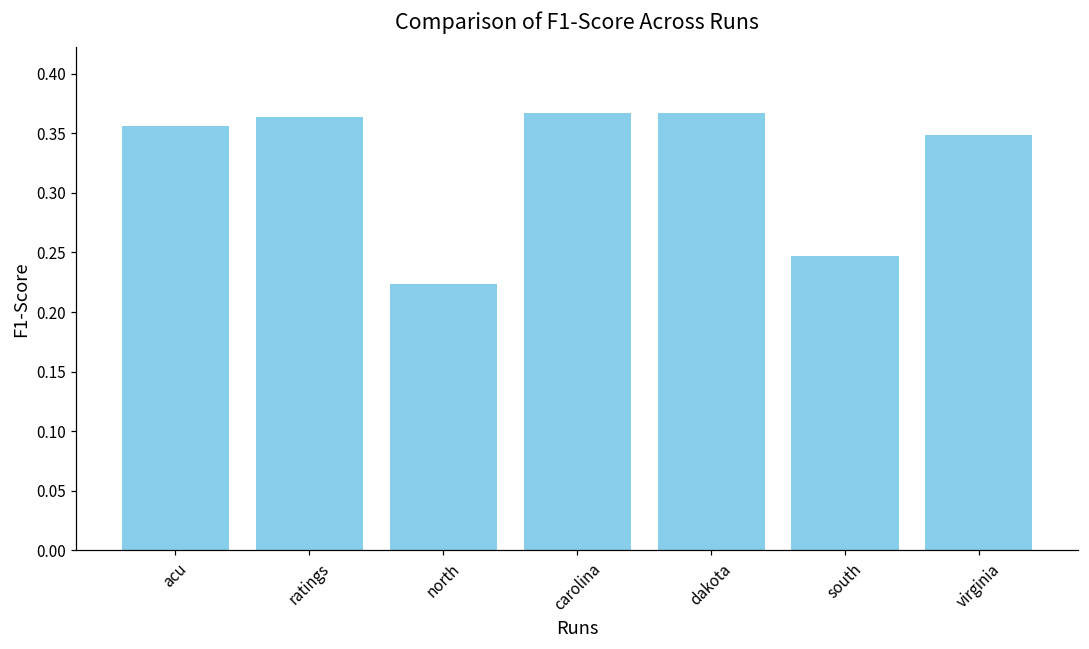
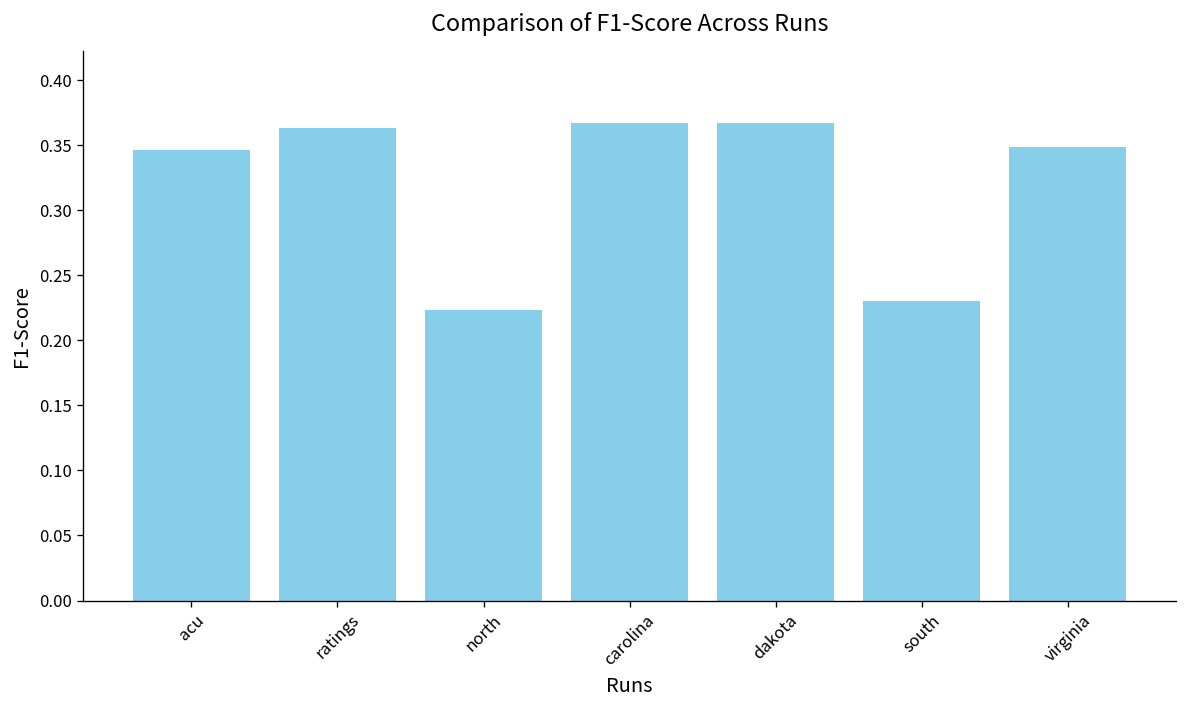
acu: 0.356 -> 0.347
south: 0.247 -> 0.230
